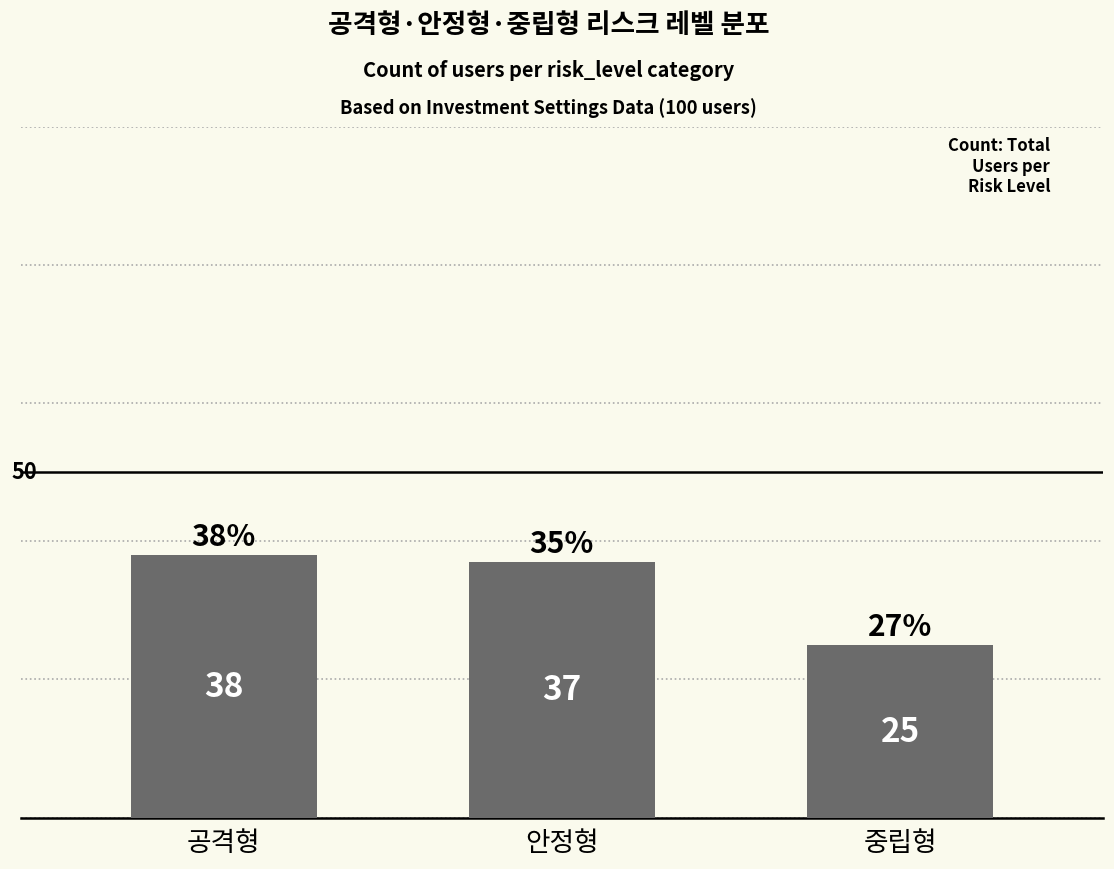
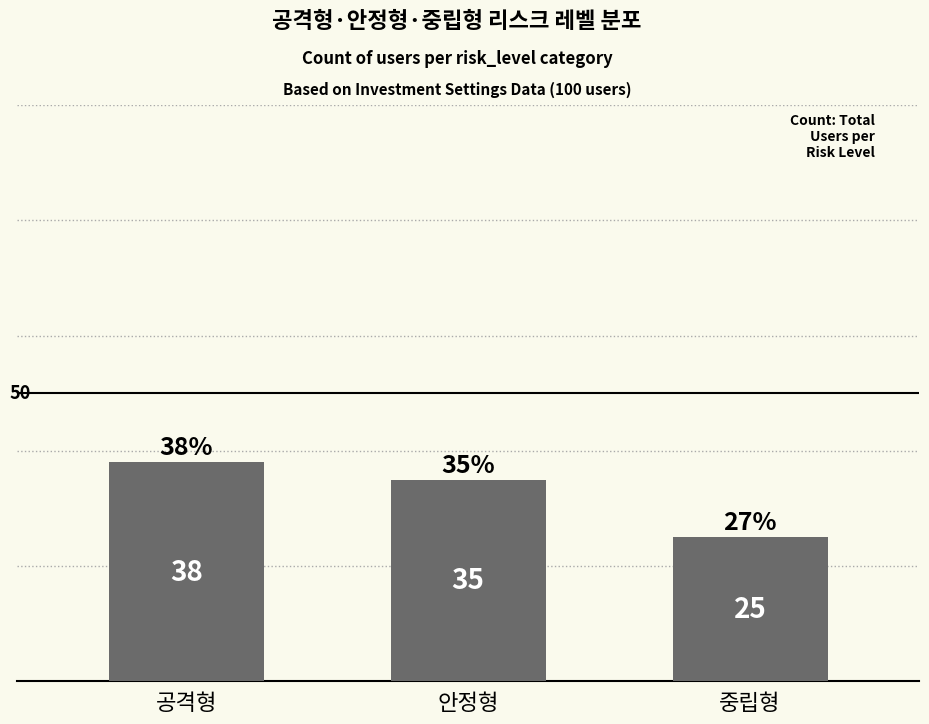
안정형: 37 -> 35
